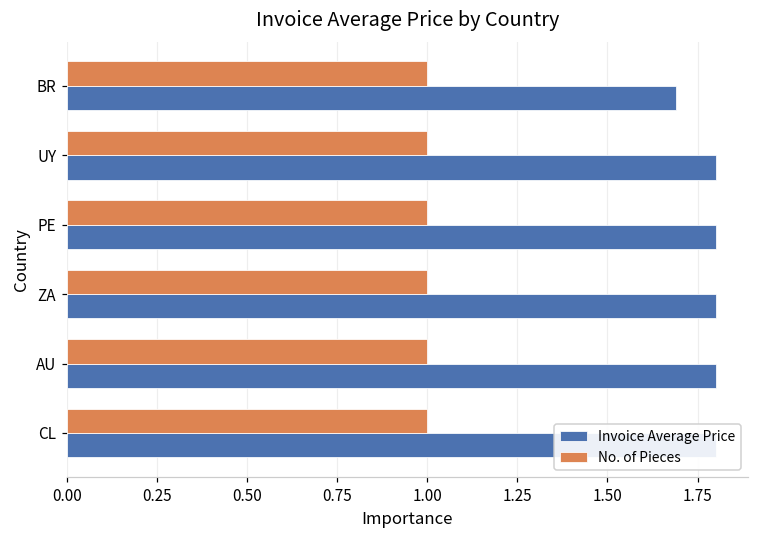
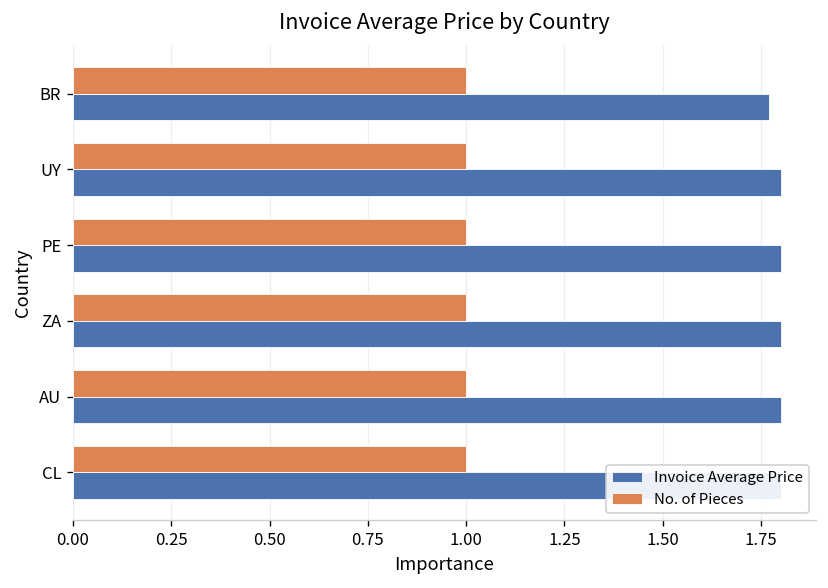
Invoice Average Price, BR: 1.69 -> 1.77
